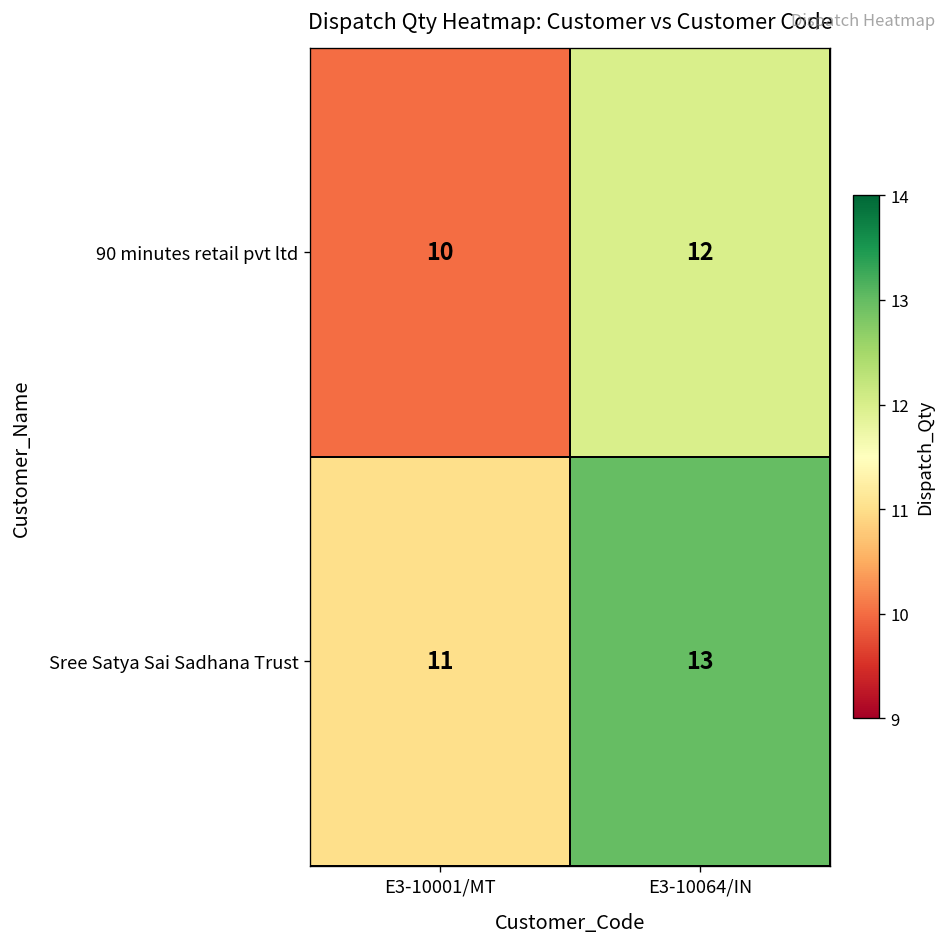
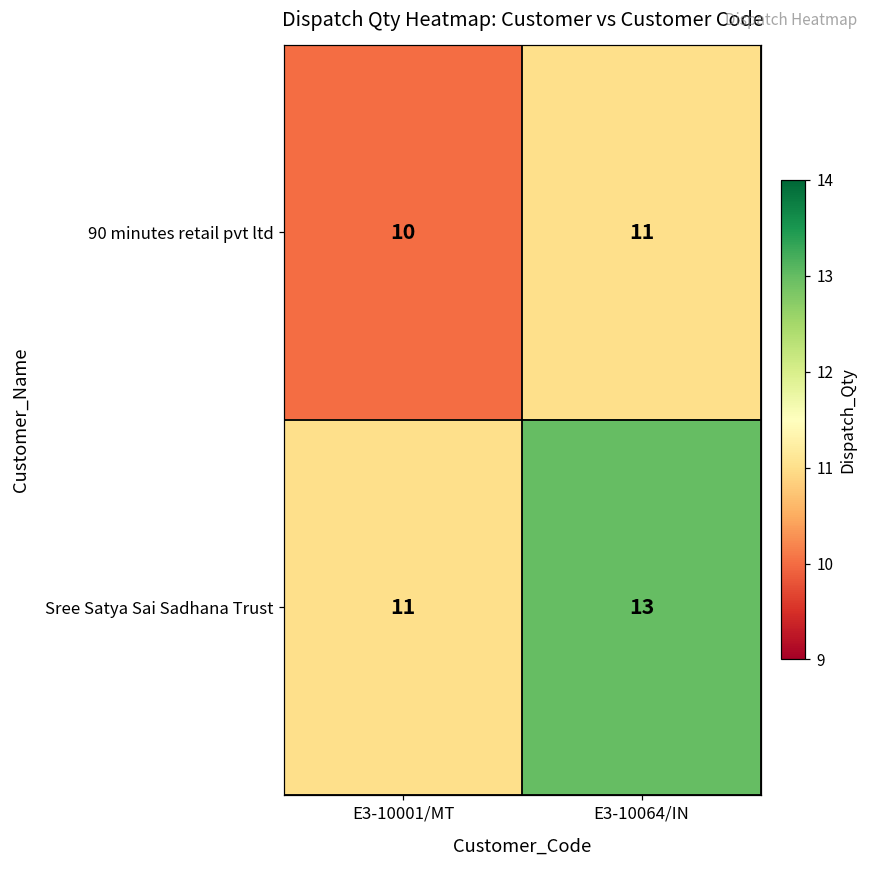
90 minutes retail pvt ltd, E3-10064/IN: 12 -> 11
